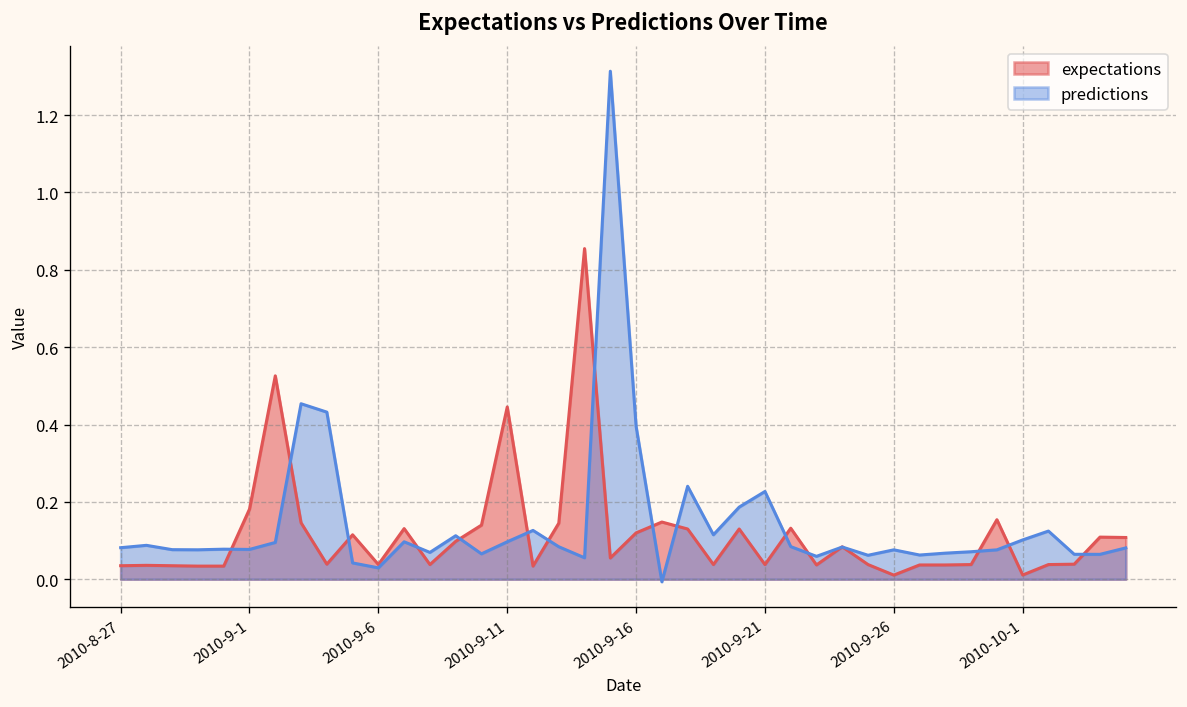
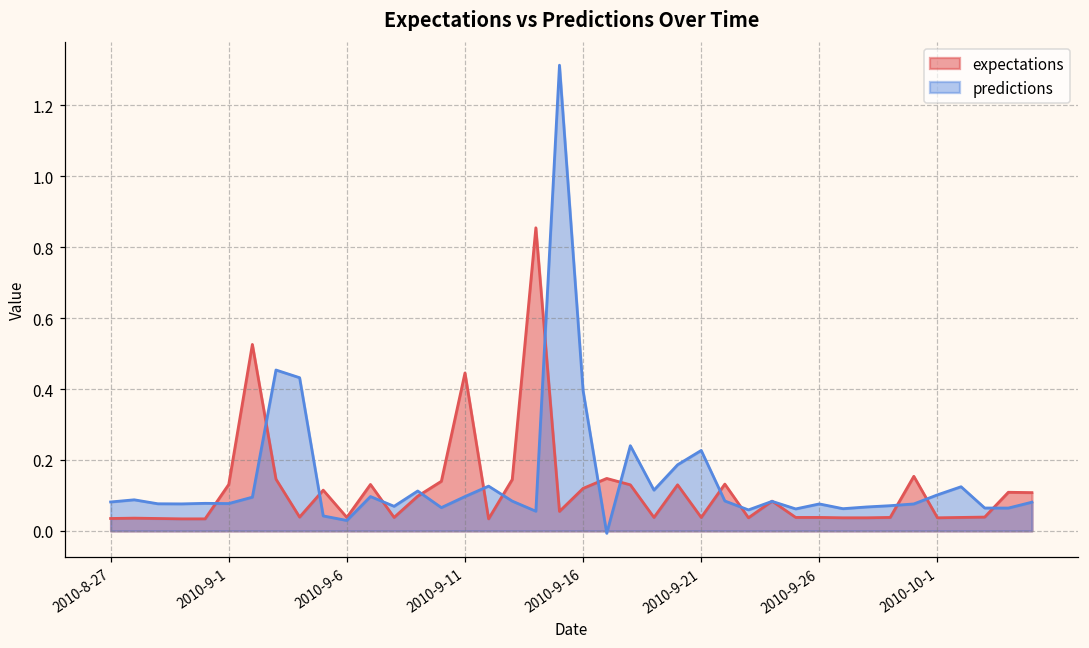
expectations, 2010-9-1: 0.18 -> 0.13
expectations, 2010-9-26: 0.01 -> 0.04
expectations, 2010-10-1: 0.01 -> 0.04
